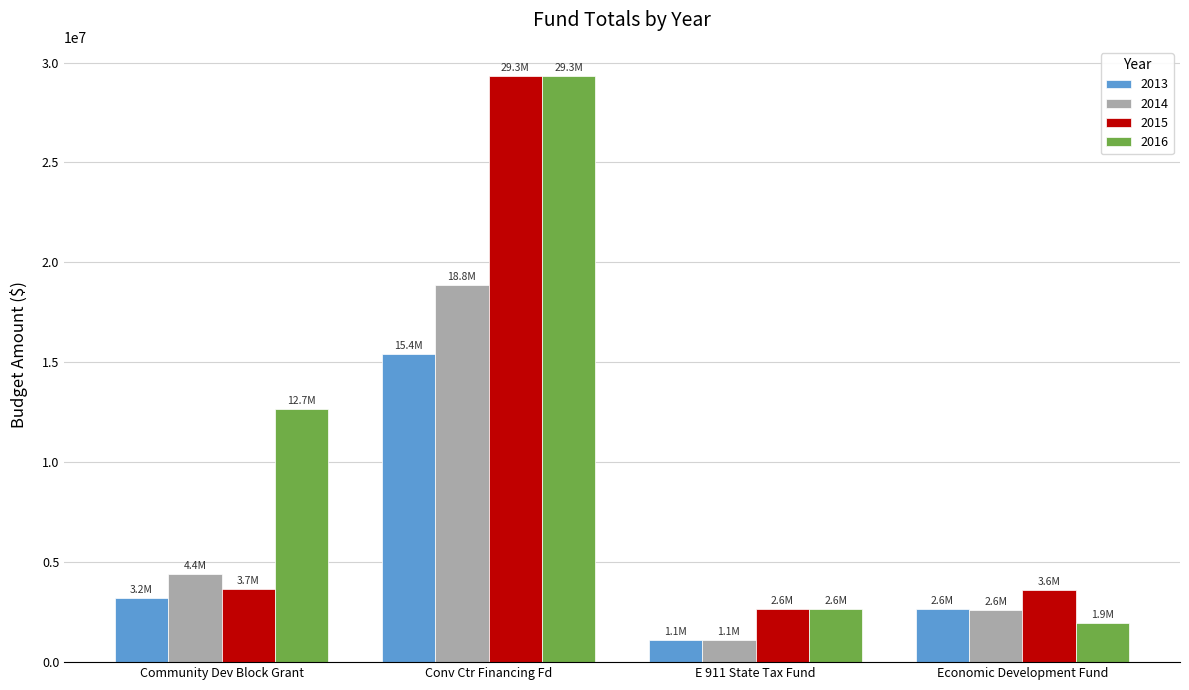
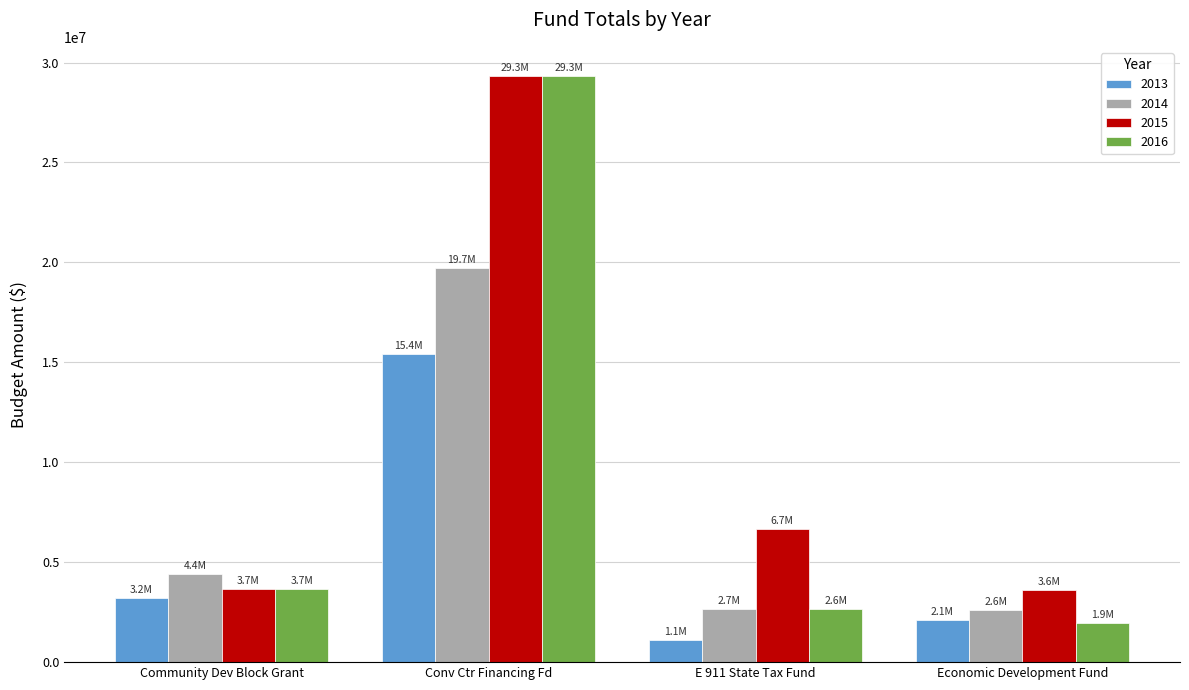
2016, Community Dev Block Grant: 12.7M -> 3.7M
2014, Conv Ctr Financing Fd: 18.8M -> 19.7M
2014, E 911 State Tax Fund: 1.1M -> 2.7M
2015, E 911 State Tax Fund: 2.6M -> 6.7M
2013, Economic Development Fund: 2.6M -> 2.1M
